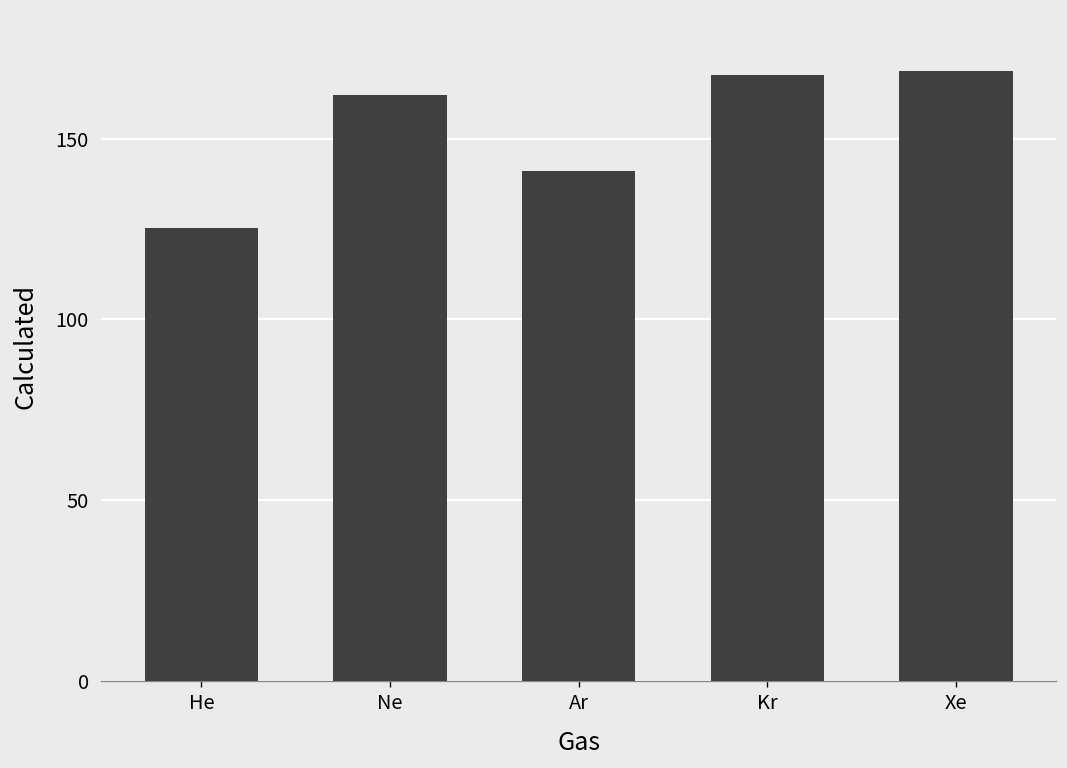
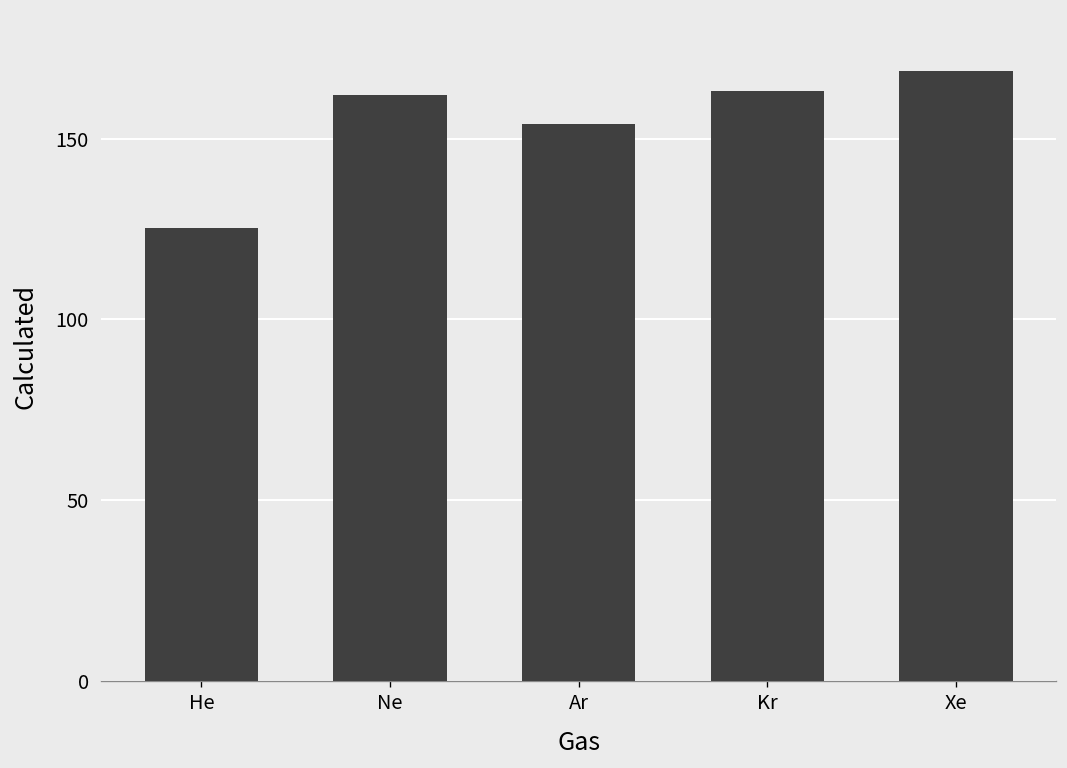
Ar: 141 -> 154
Kr: 168 -> 163
